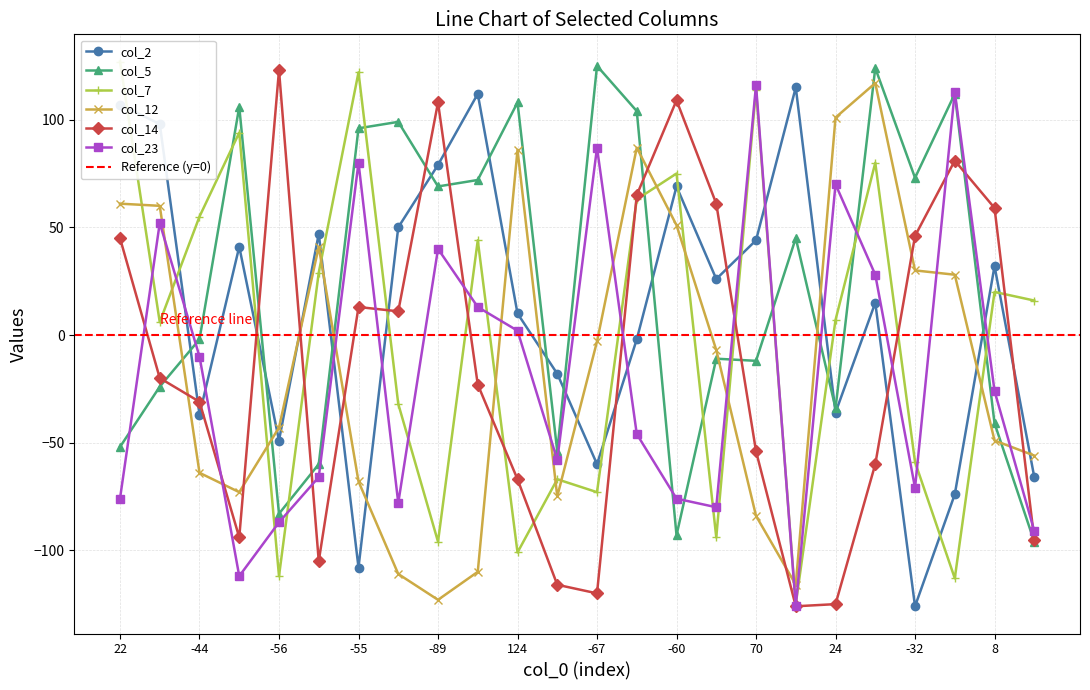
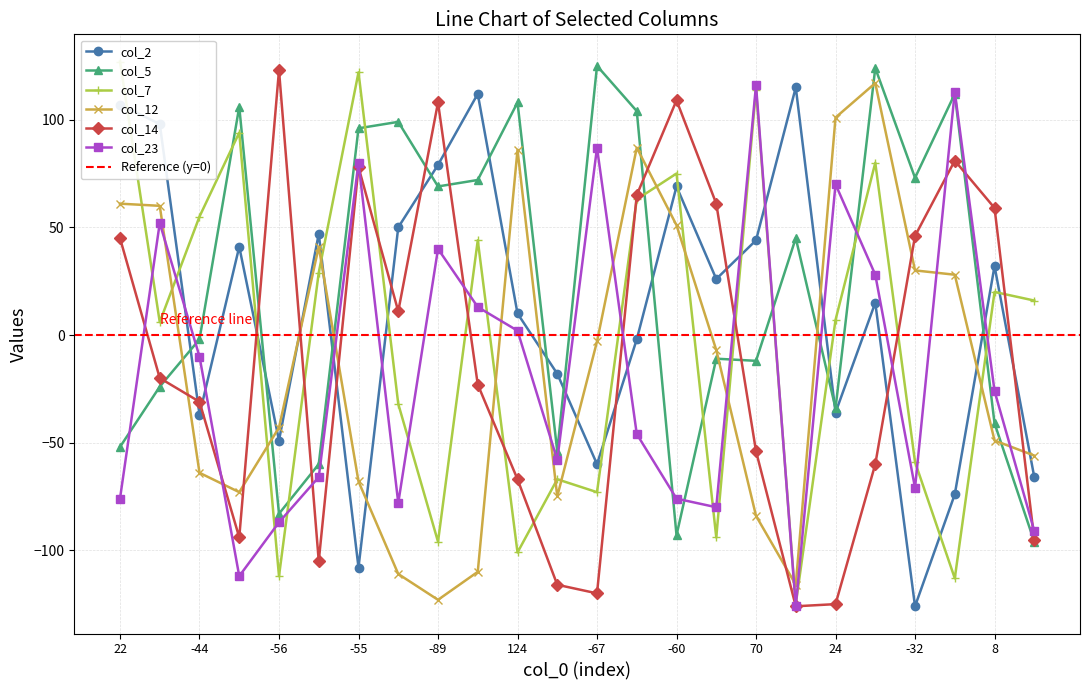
col_14, -55: 13 -> 78
